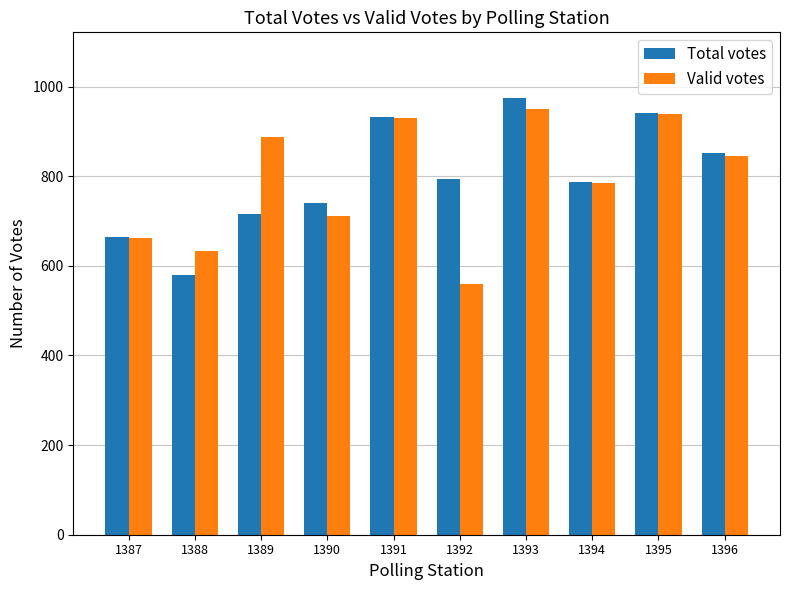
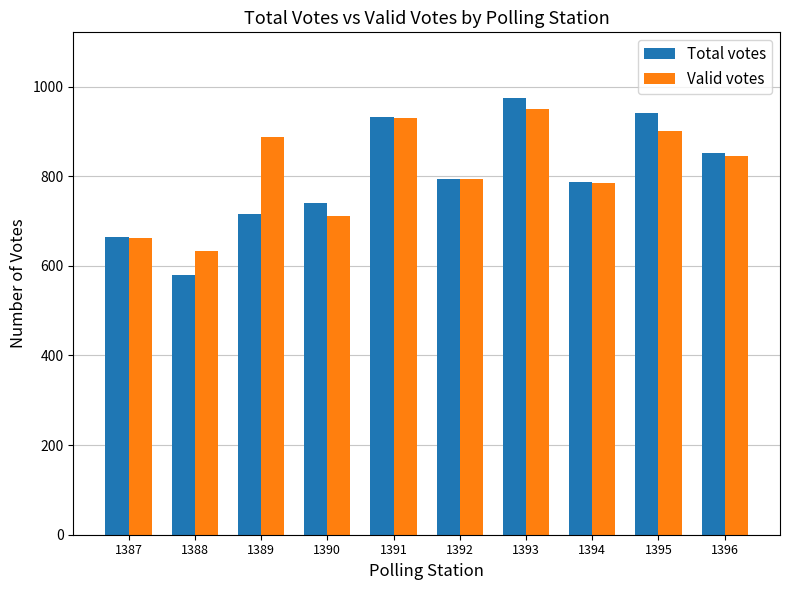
Valid votes, 1392: 560 -> 790
Valid votes, 1395: 940 -> 900
